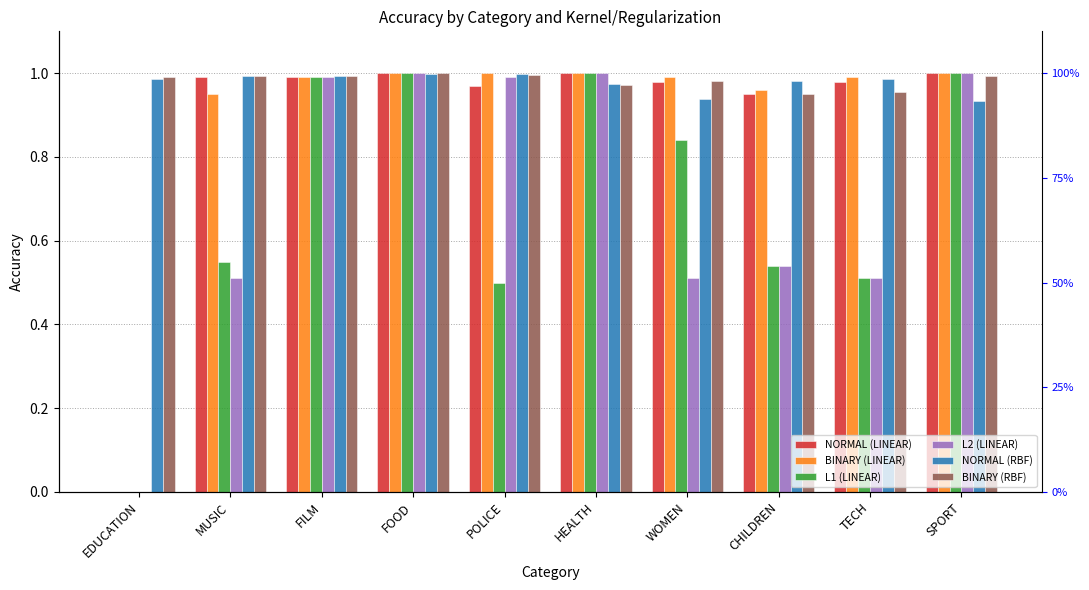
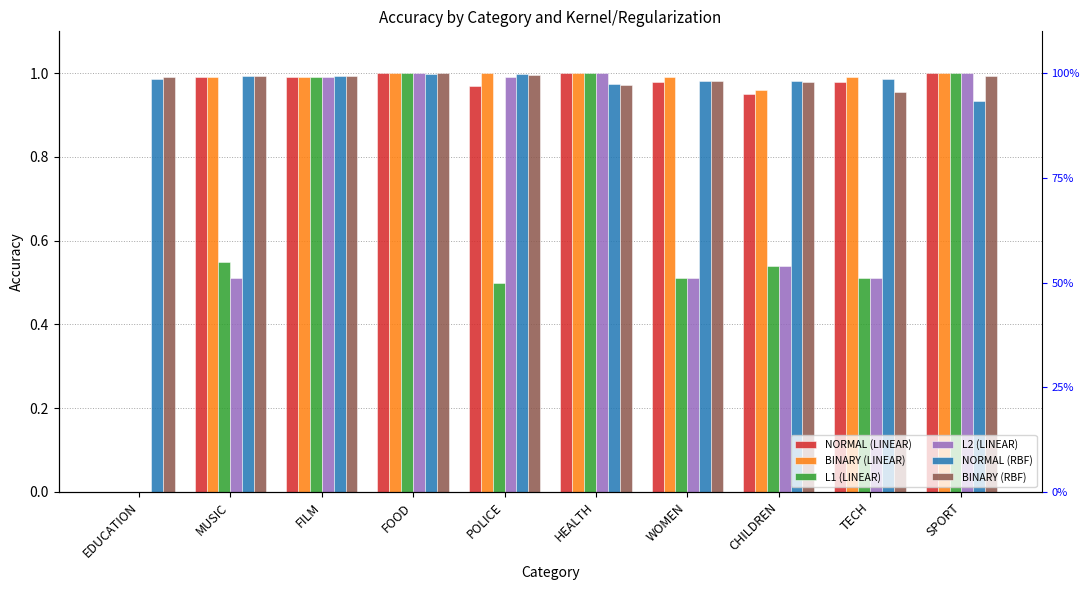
BINARY (LINEAR), MUSIC: 0.95 -> 0.99
L1 (LINEAR), WOMEN: 0.84 -> 0.51
NORMAL (RBF), WOMEN: 0.94 -> 0.98
BINARY (RBF), CHILDREN: 0.95 -> 0.98
